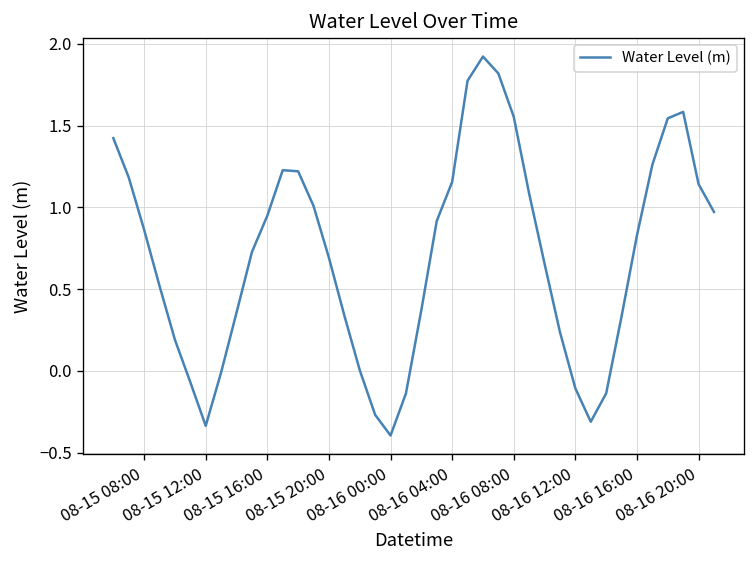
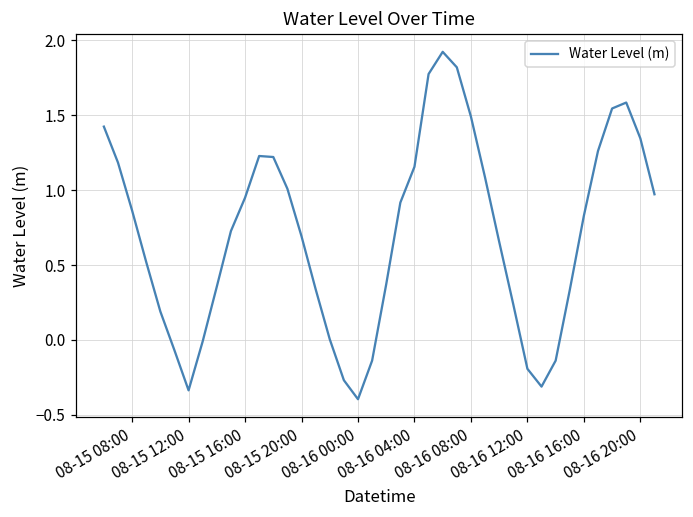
08-16 08:00: 1.55 -> 1.49
08-16 12:00: -0.11 -> -0.19
08-16 20:00: 1.14 -> 1.35
